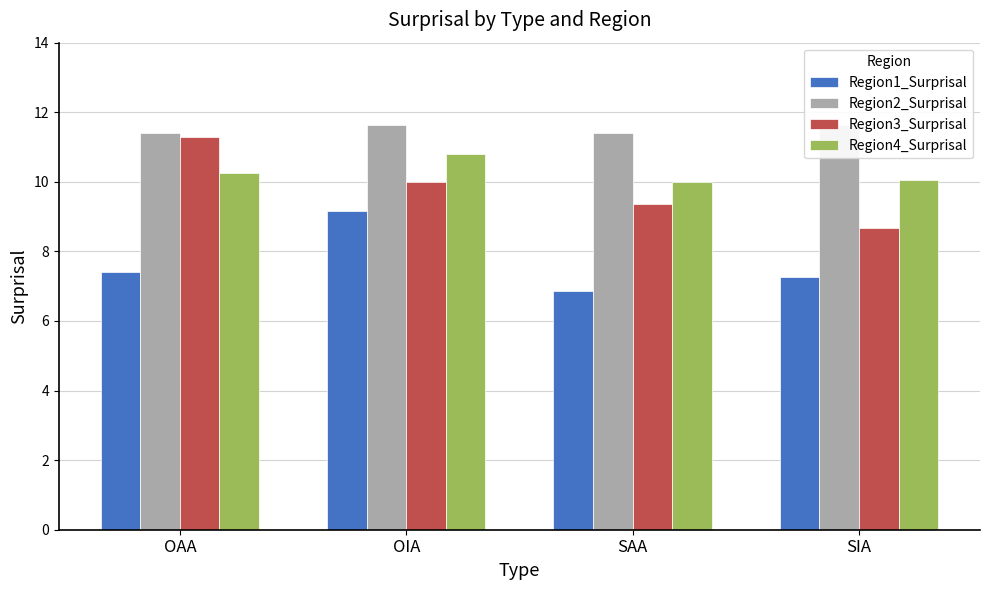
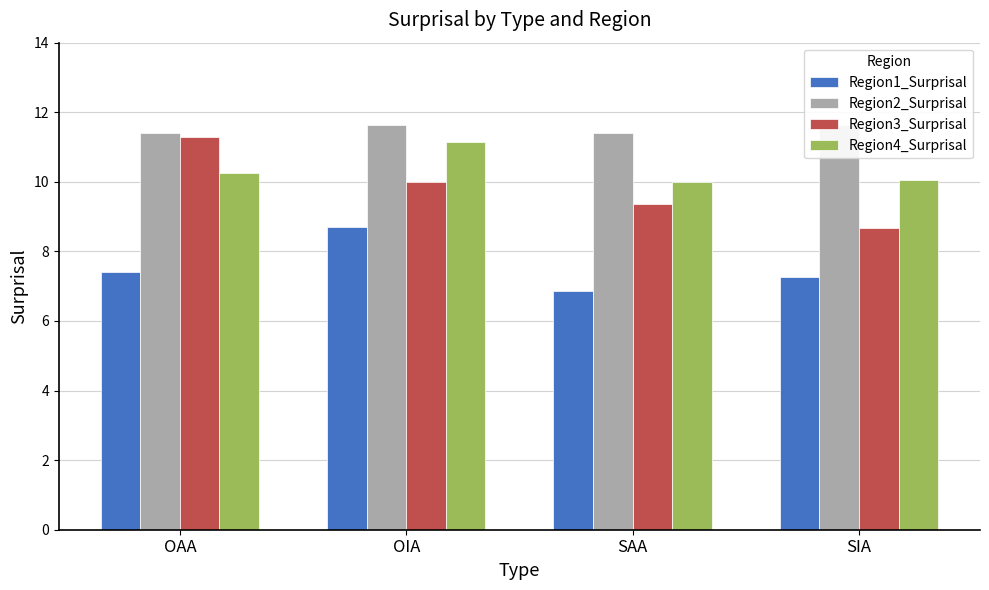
Region1_Surprisal, OIA: 9.2 -> 8.7
Region4_Surprisal, OIA: 10.8 -> 11.1
